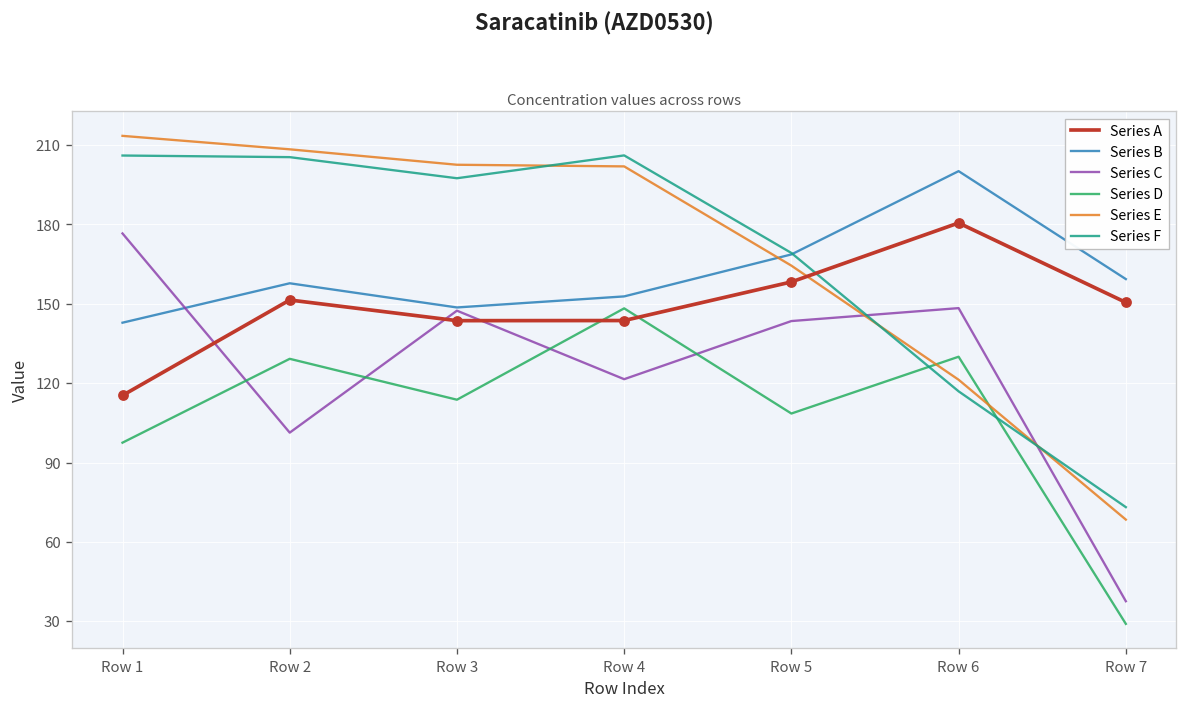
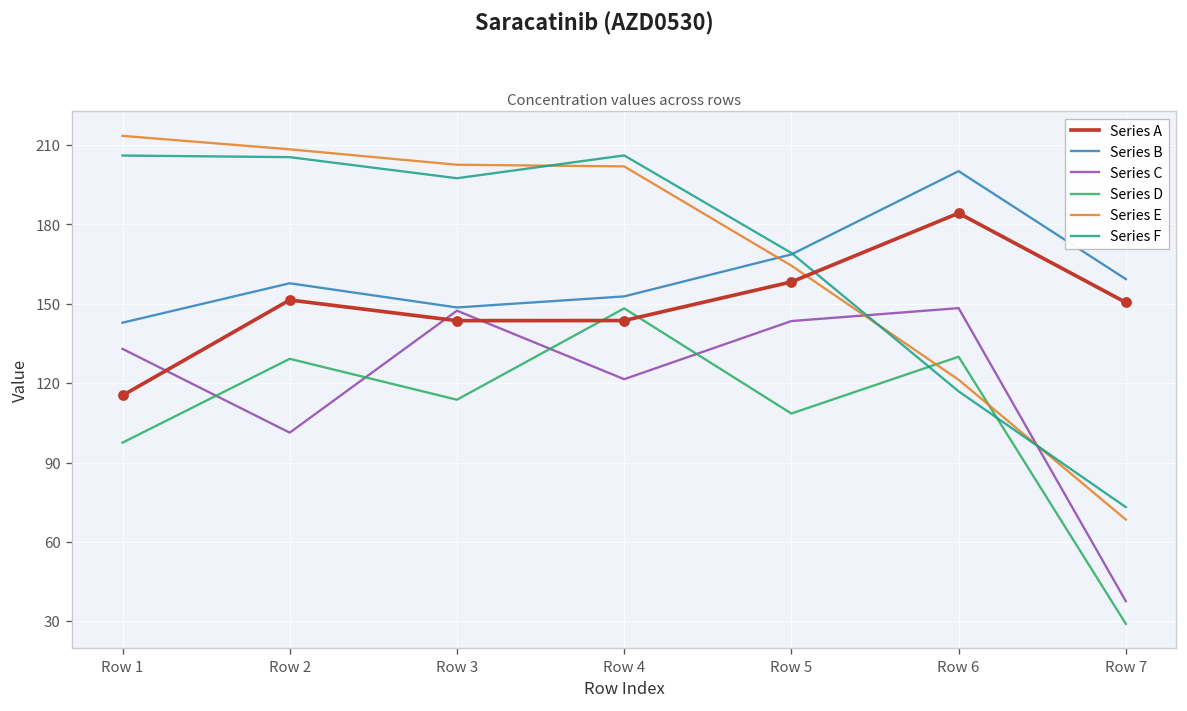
Series C, Row 1: 177 -> 133
Series A, Row 6: 181 -> 184
